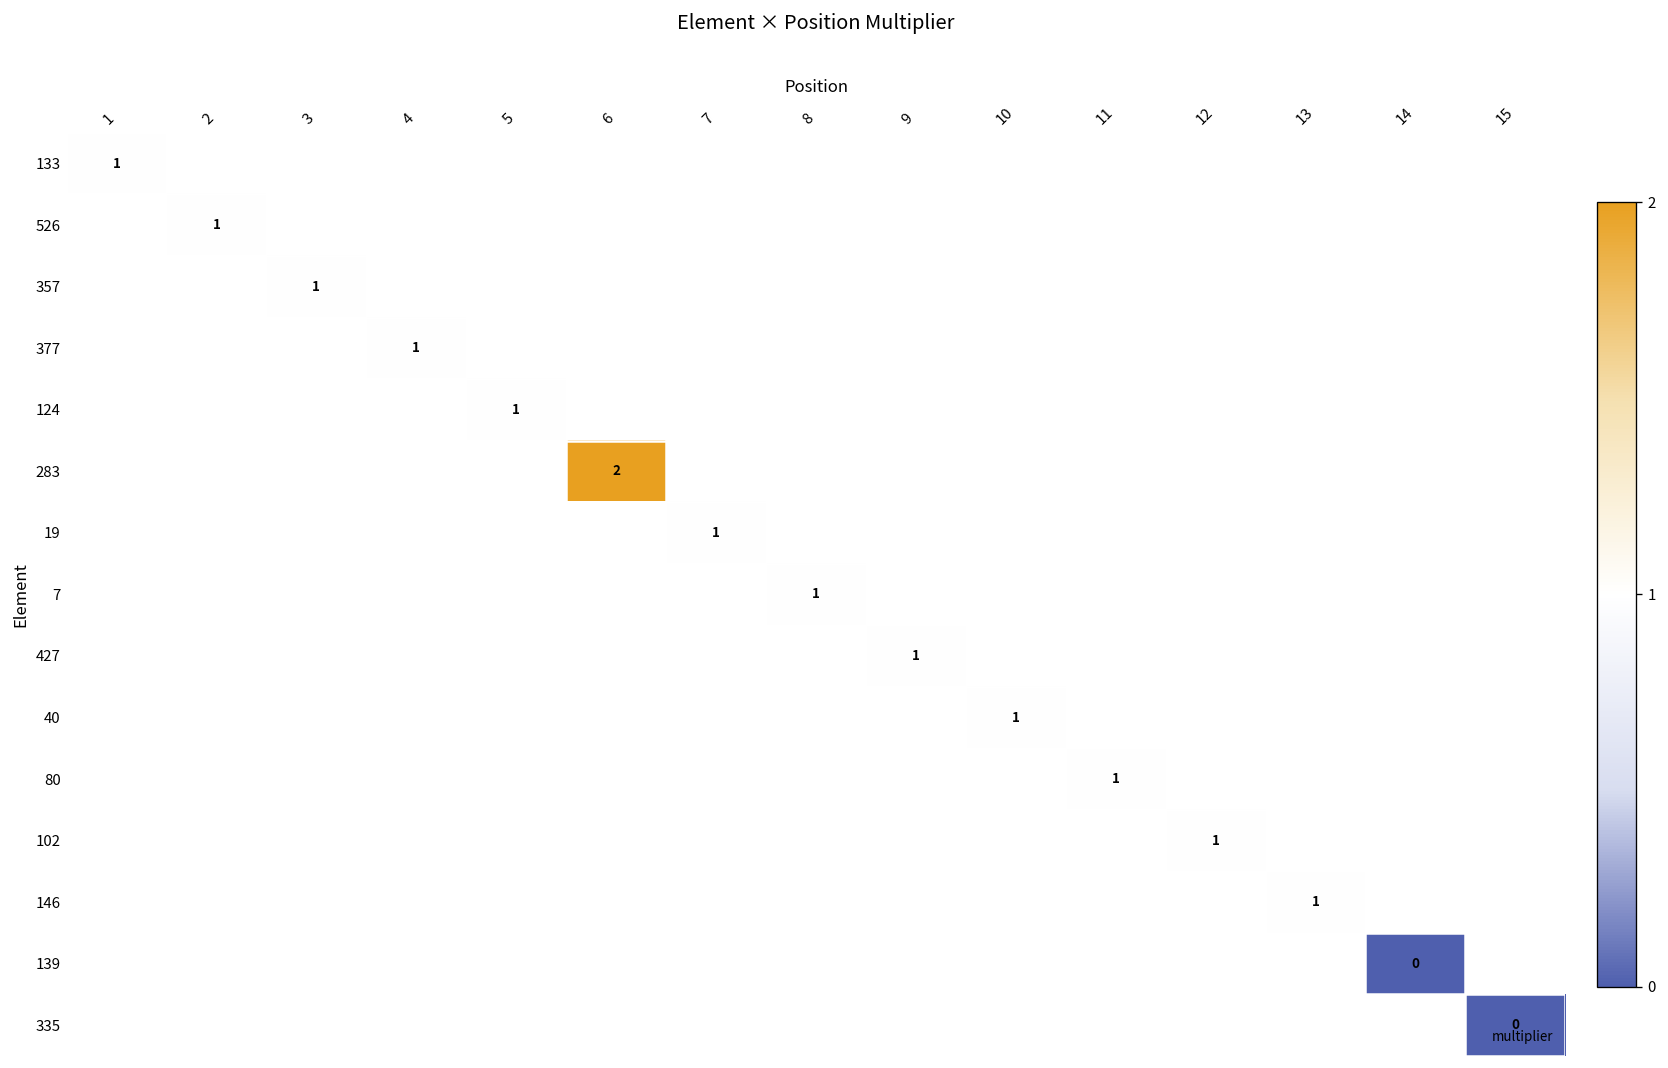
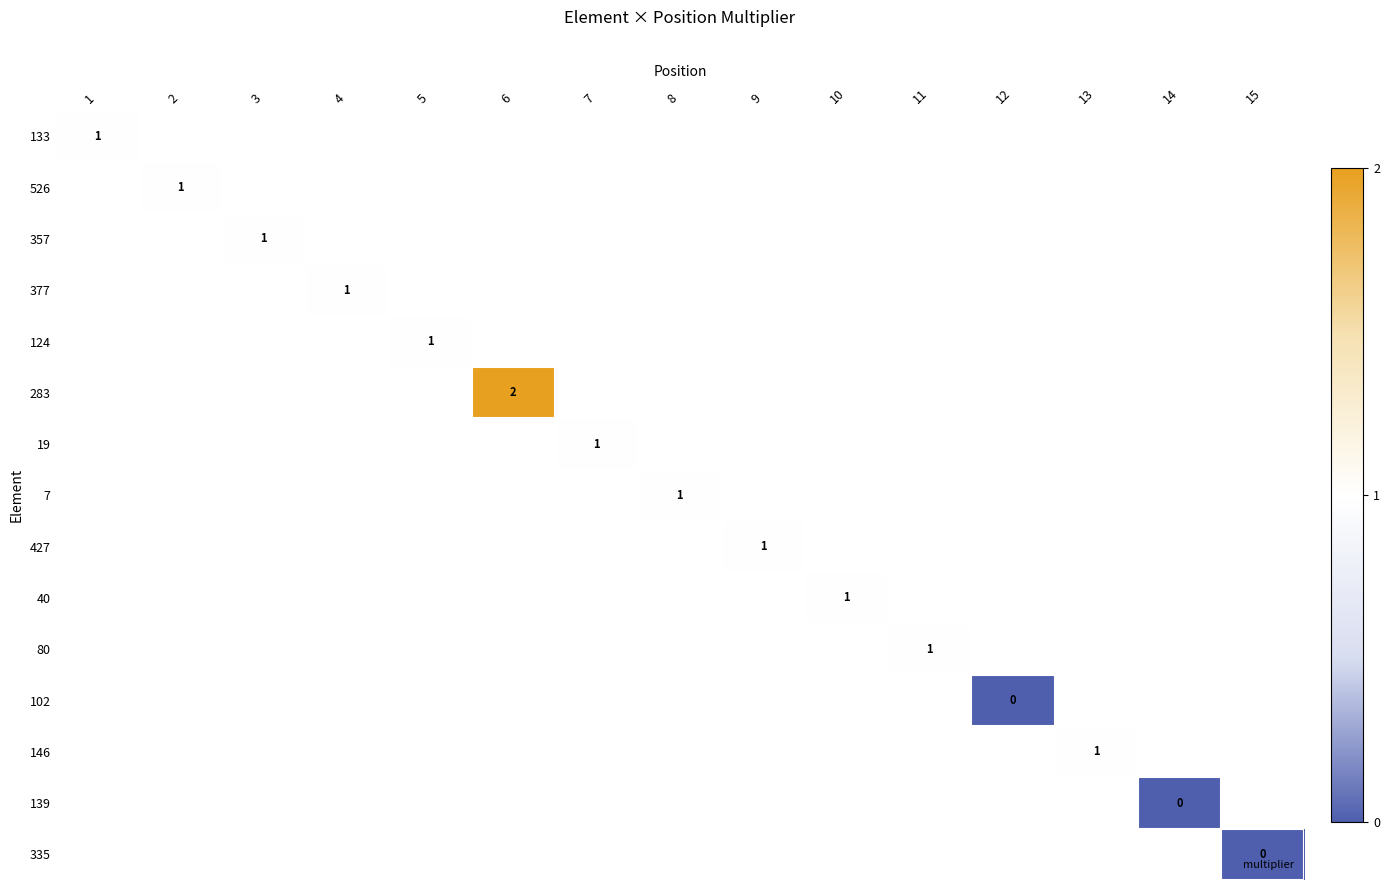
102, 12: 1 -> 0
